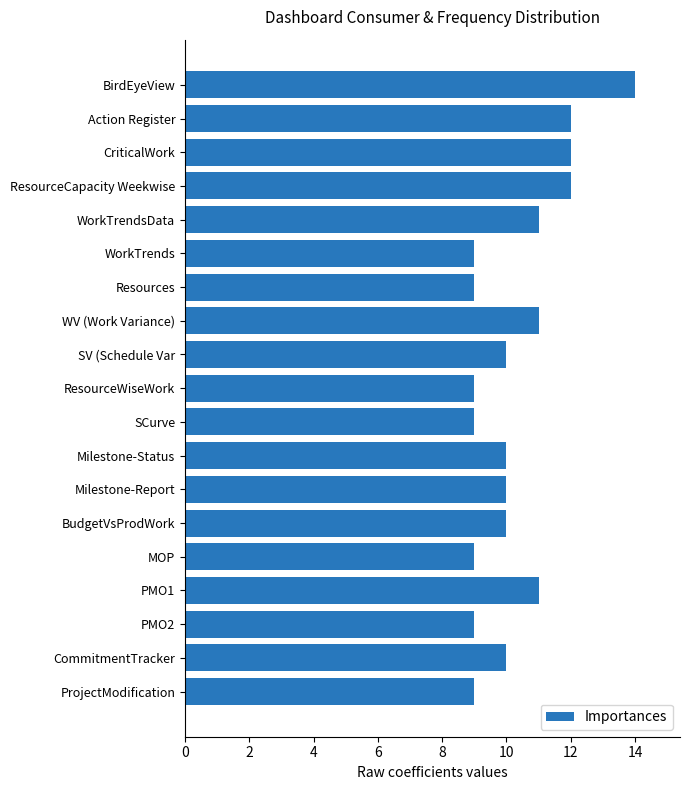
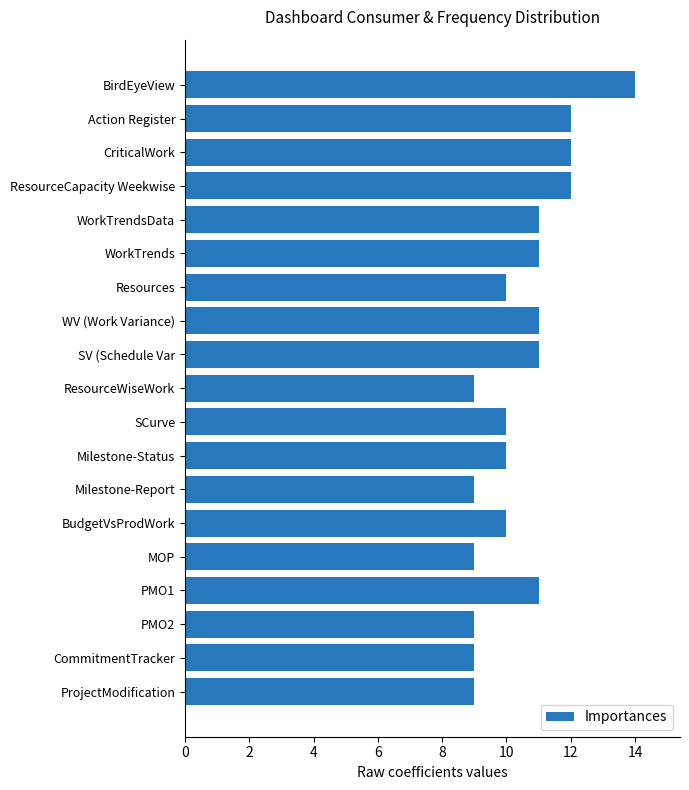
WorkTrends: 9 -> 11
Resources: 9 -> 10
SV (Schedule Var: 10 -> 11
SCurve: 9 -> 10
Milestone-Report: 10 -> 9
CommitmentTracker: 10 -> 9
